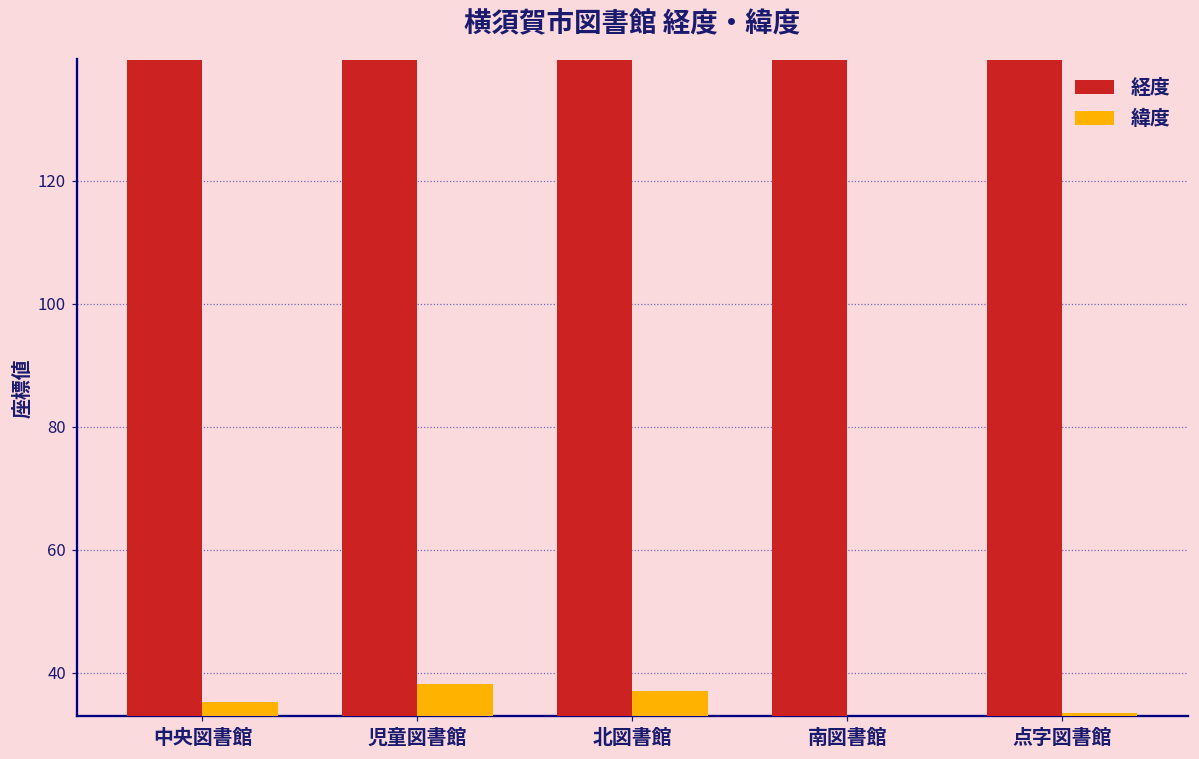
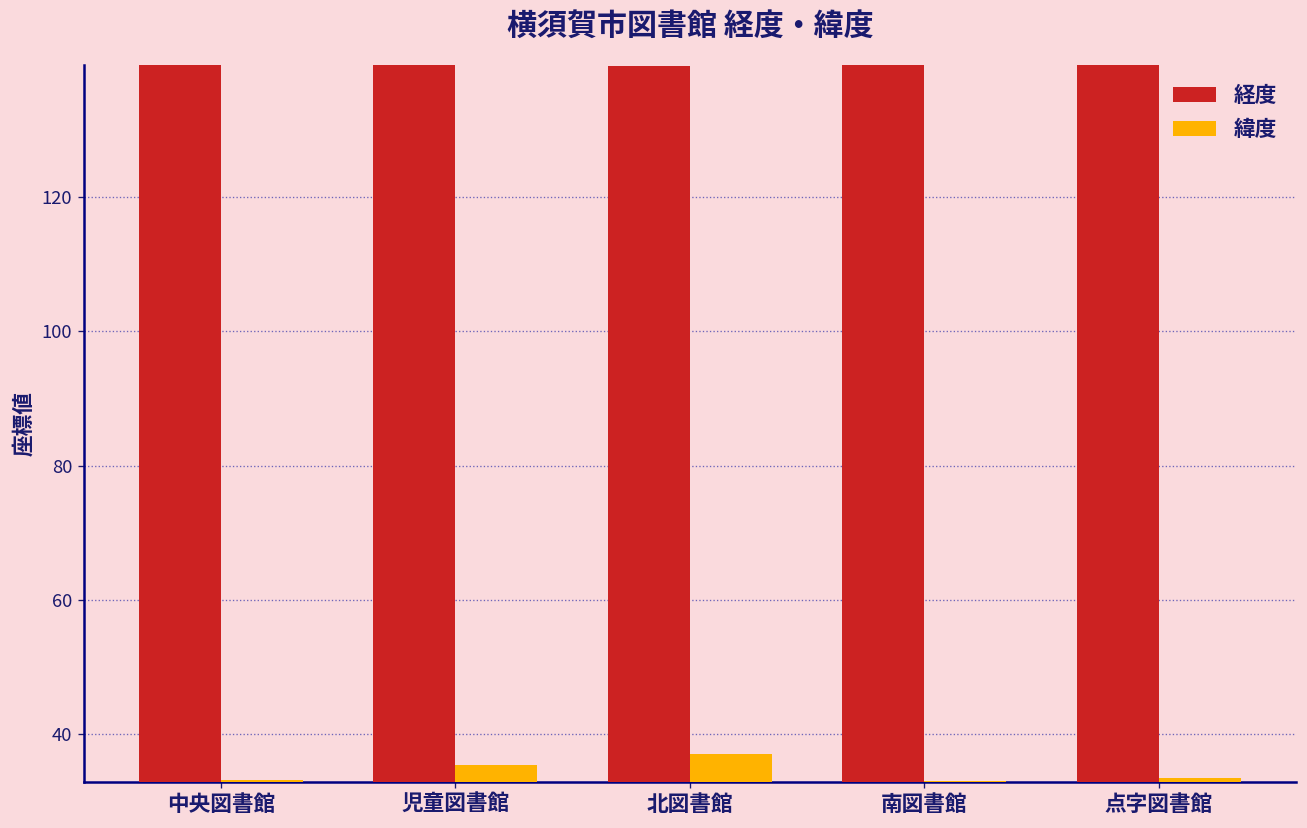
緯度, 中央図書館: 35 -> 33
緯度, 児童図書館: 38 -> 35
